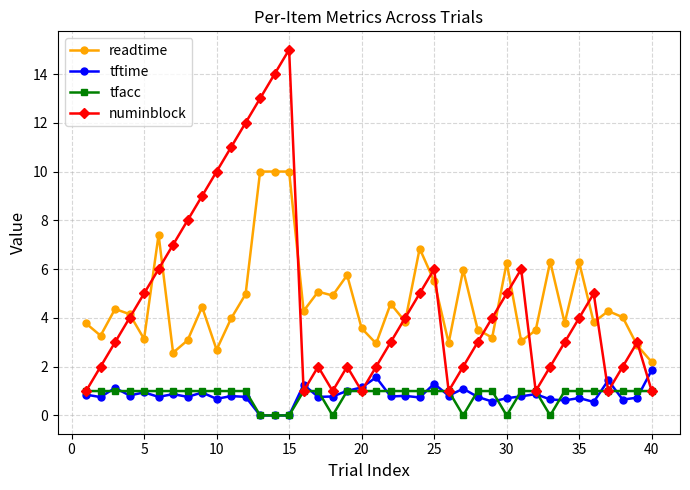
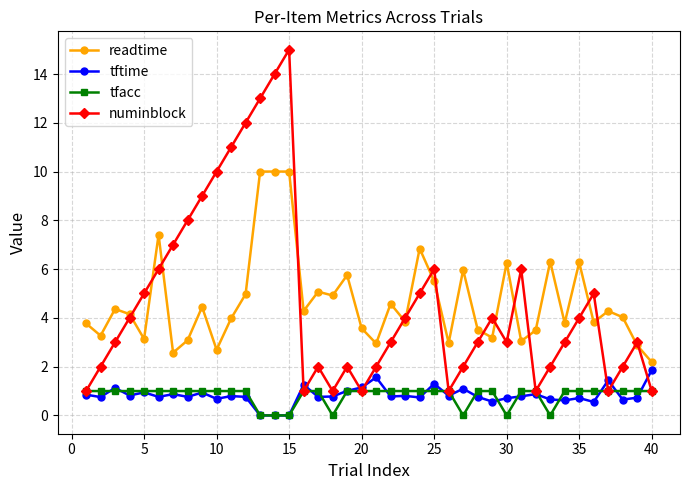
numinblock, 30: 5 -> 3
